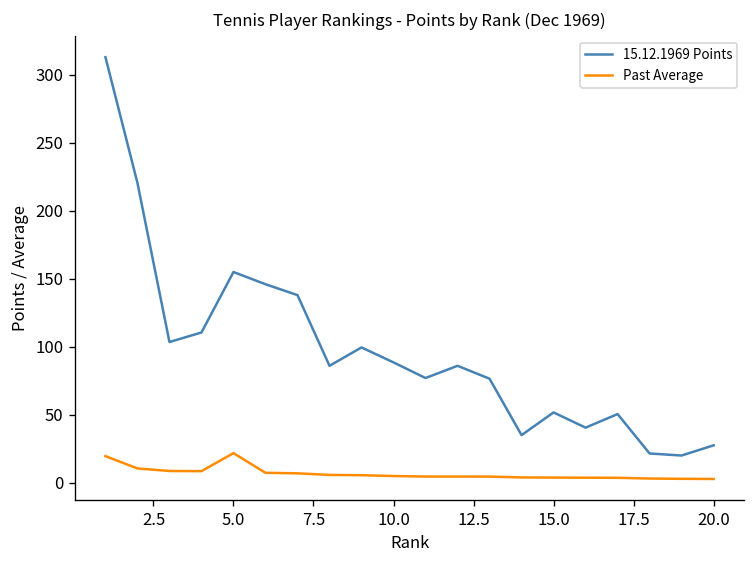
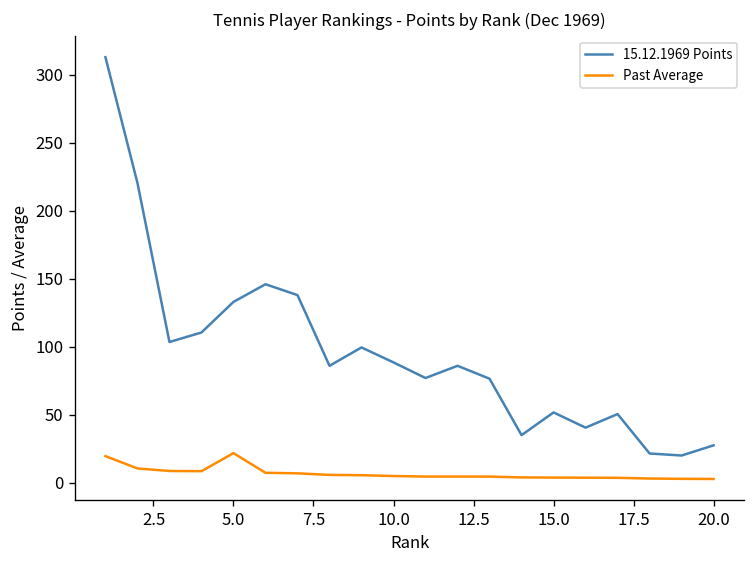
15.12.1969 Points, 5.0: 155 -> 133
